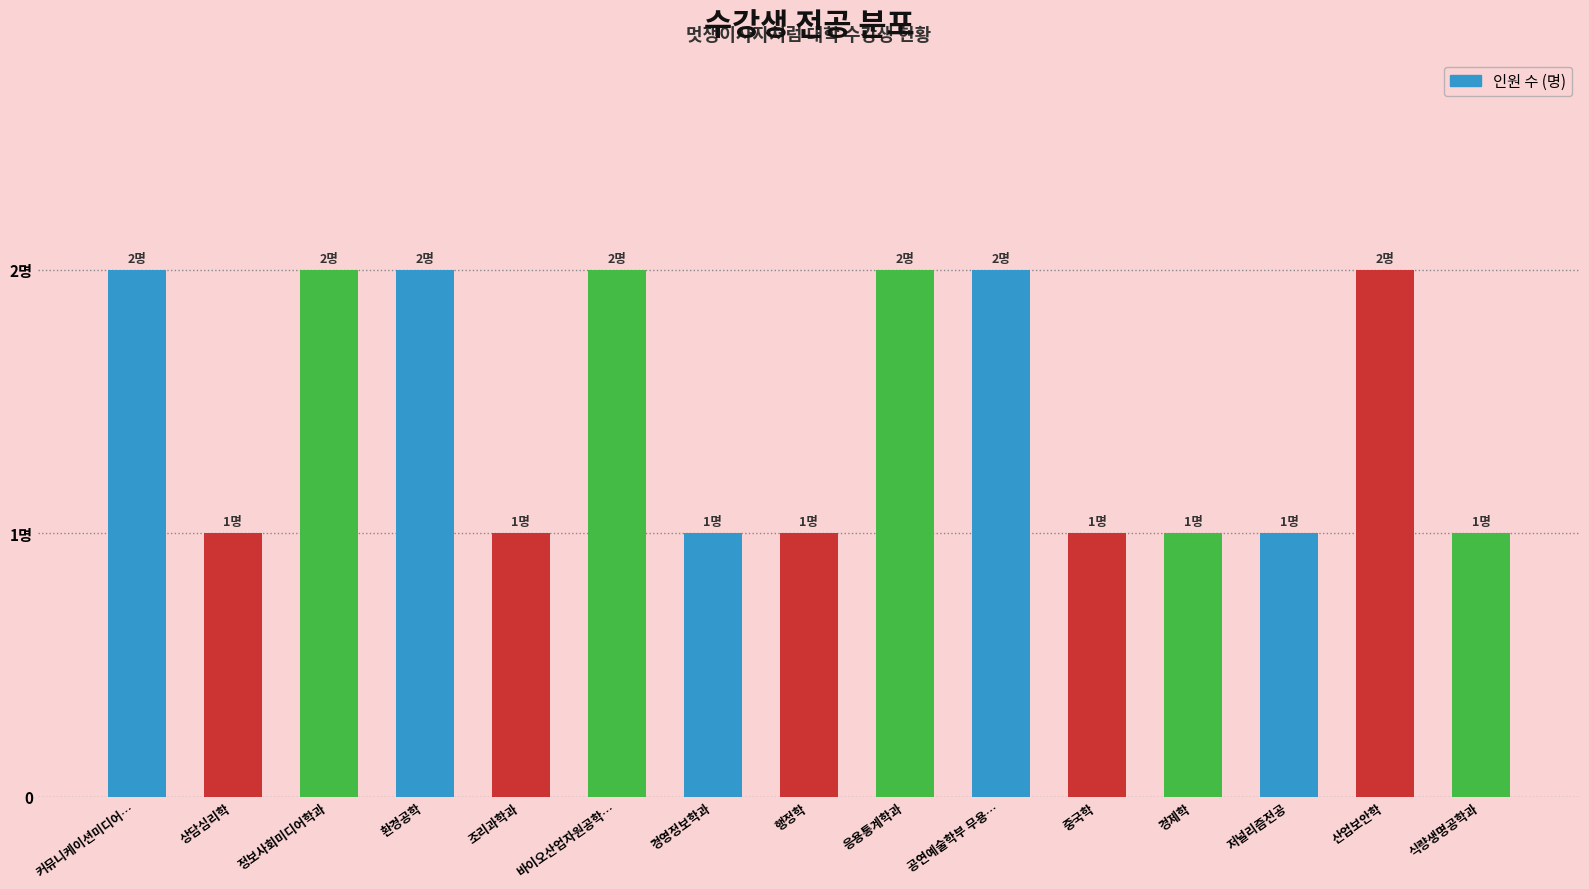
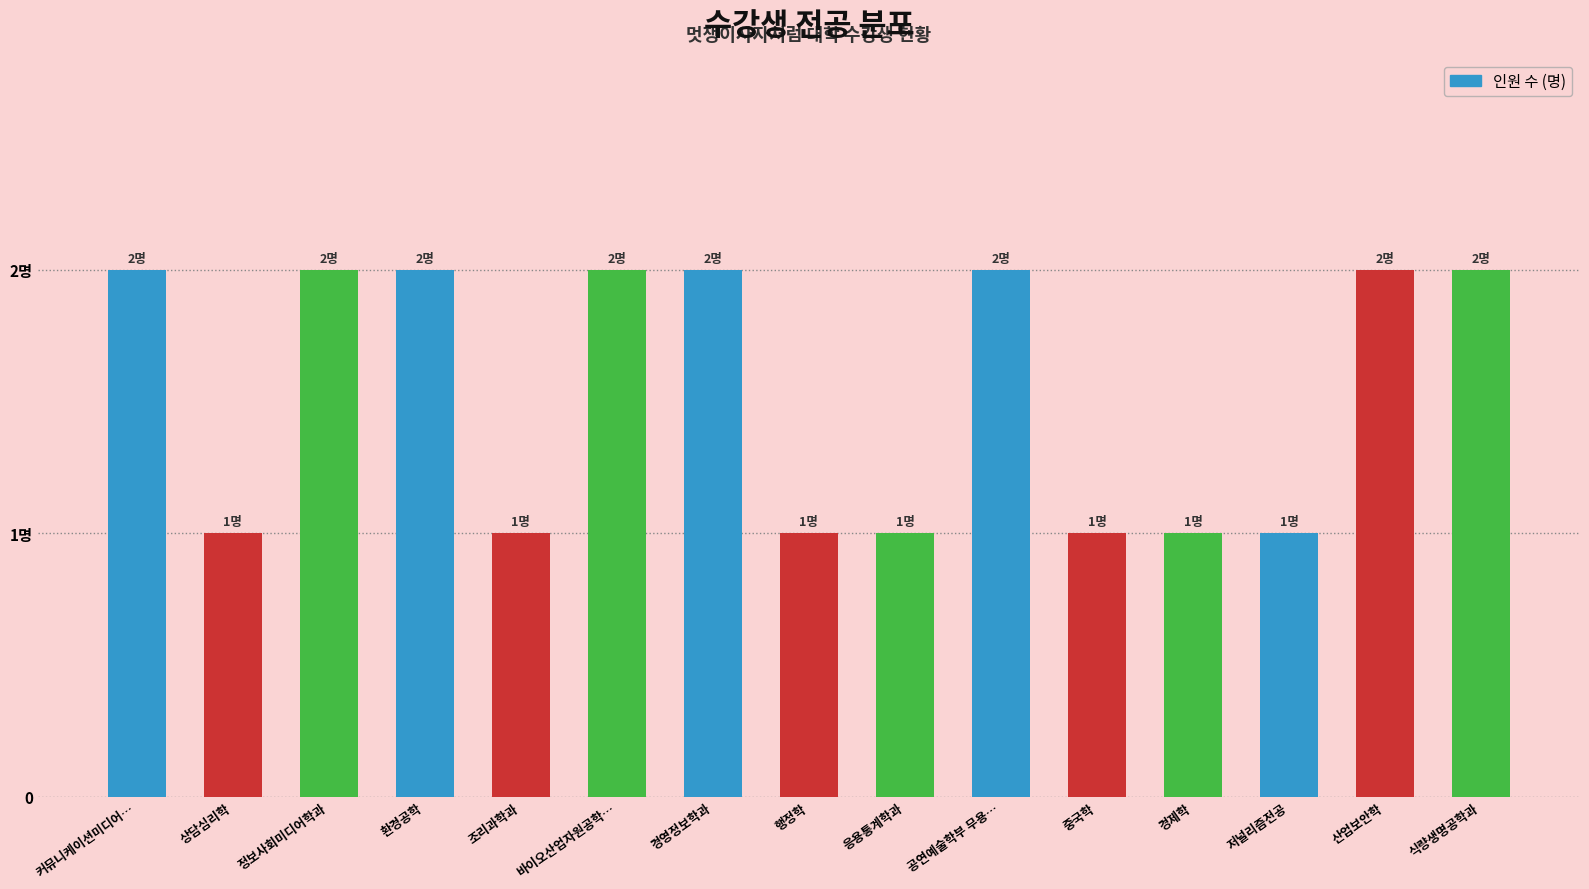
경영정보학과: 1명 -> 2명
응용통계학과: 2명 -> 1명
식량생명공학과: 1명 -> 2명
